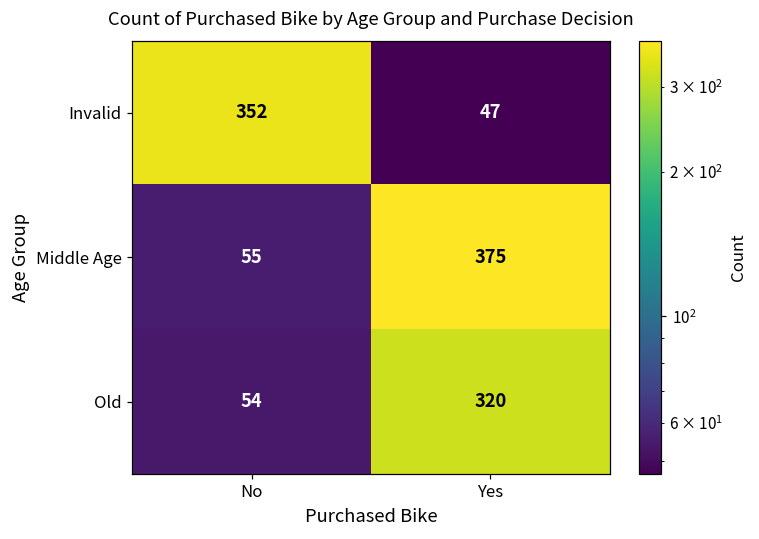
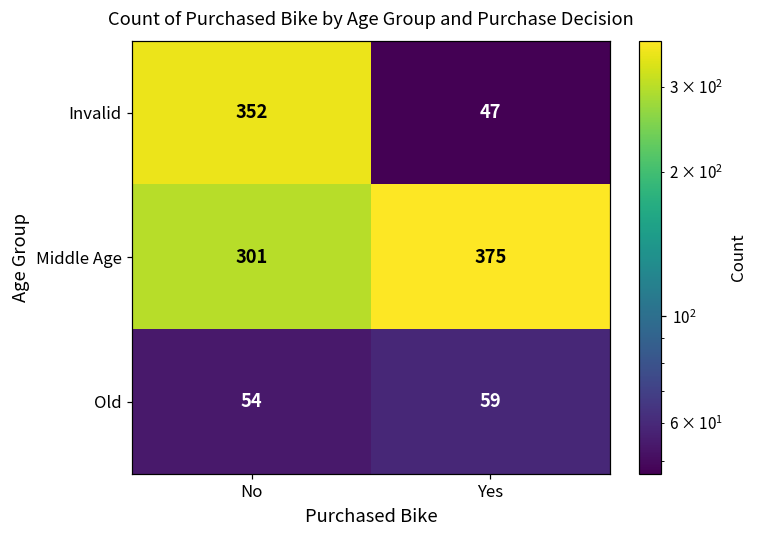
Middle Age, No: 55 -> 301
Old, Yes: 320 -> 59
